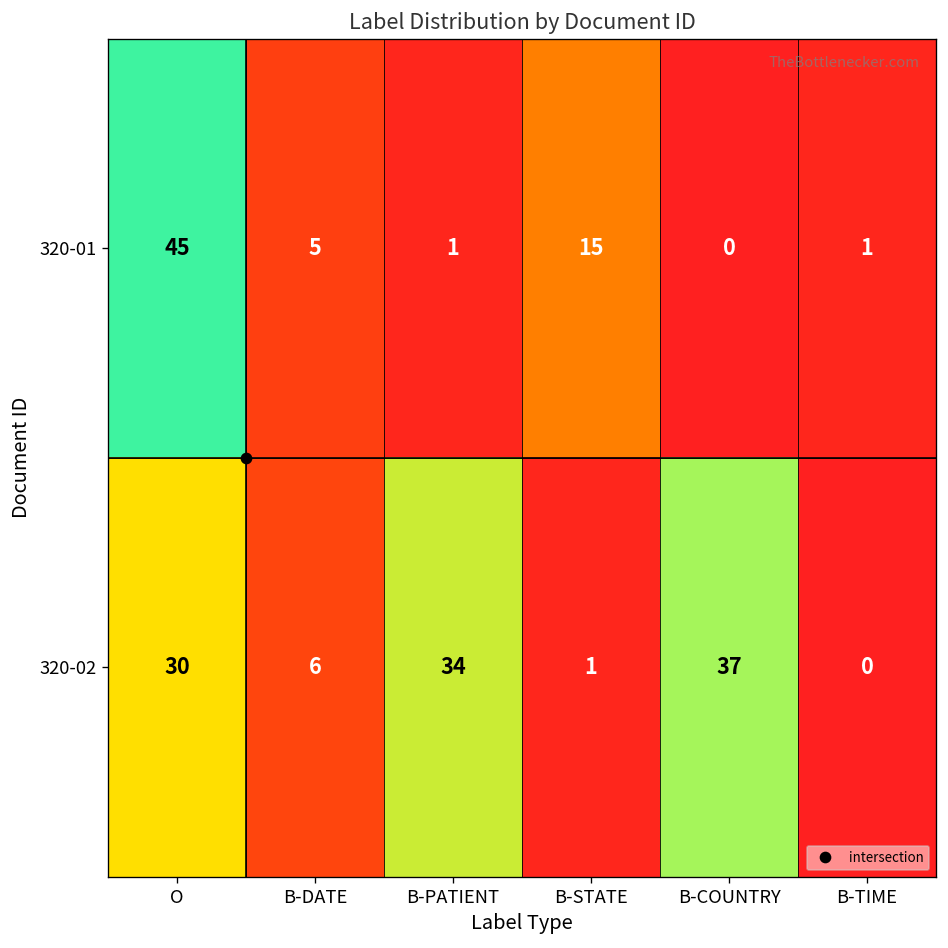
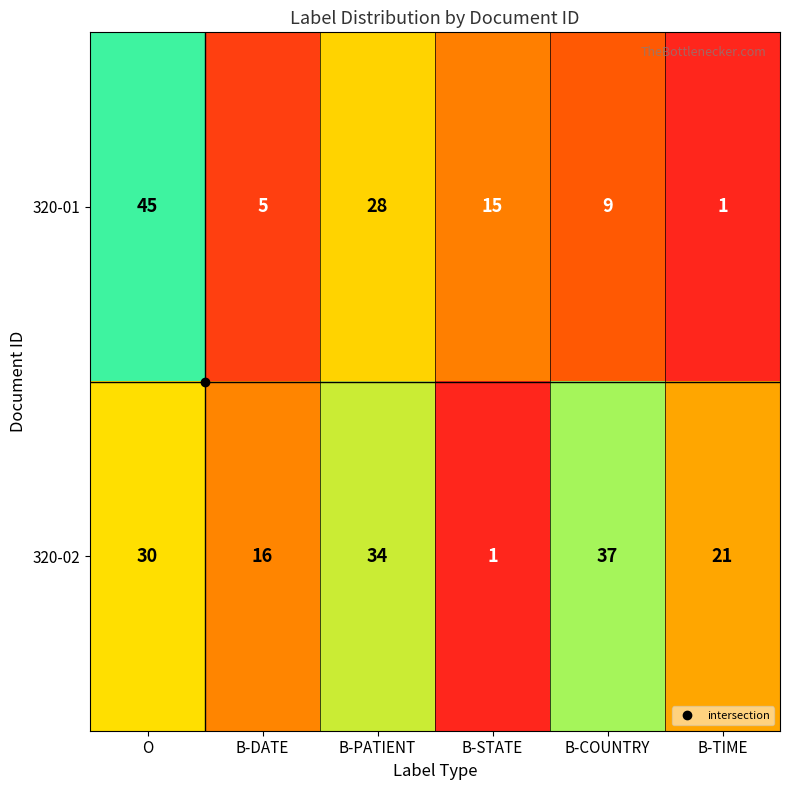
320-01, B-PATIENT: 1 -> 28
320-01, B-COUNTRY: 0 -> 9
320-02, B-DATE: 6 -> 16
320-02, B-TIME: 0 -> 21
